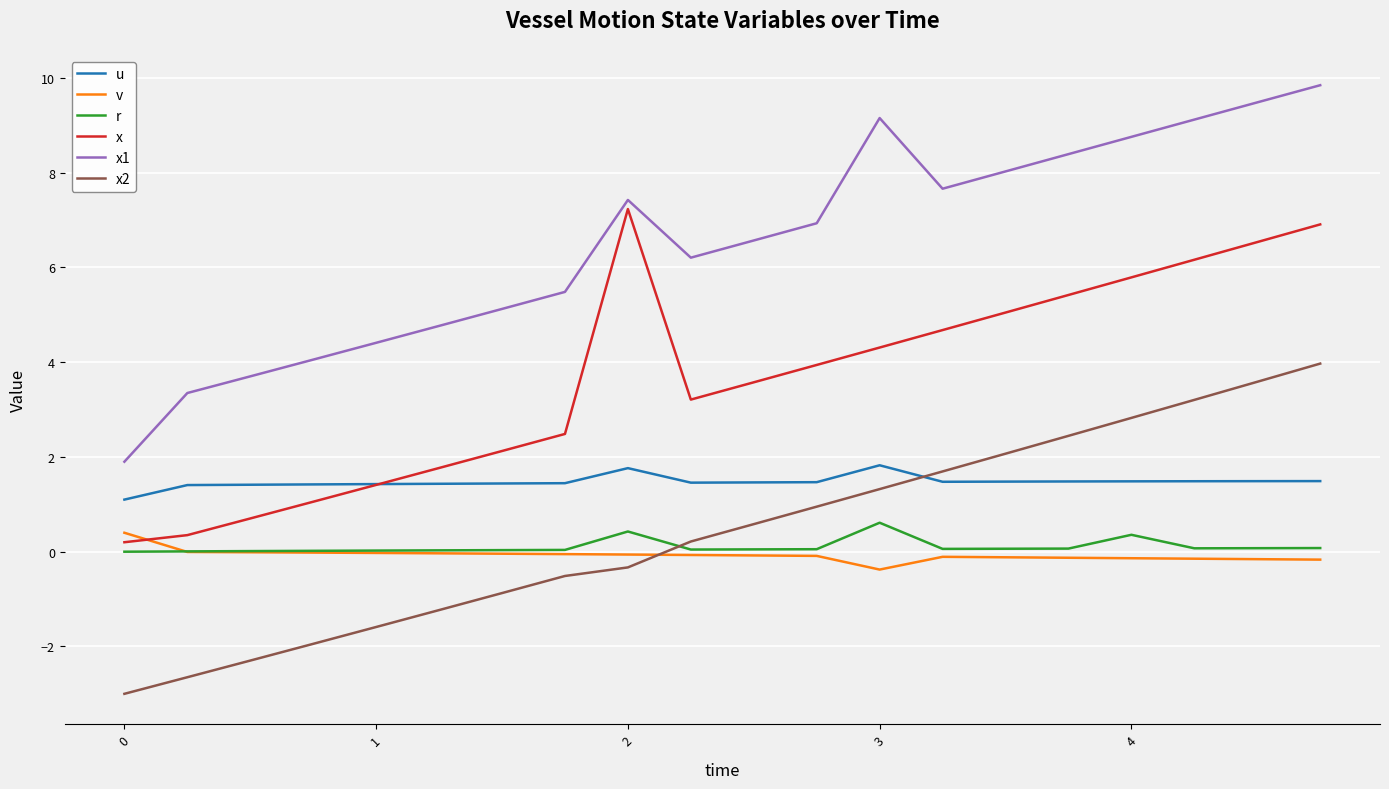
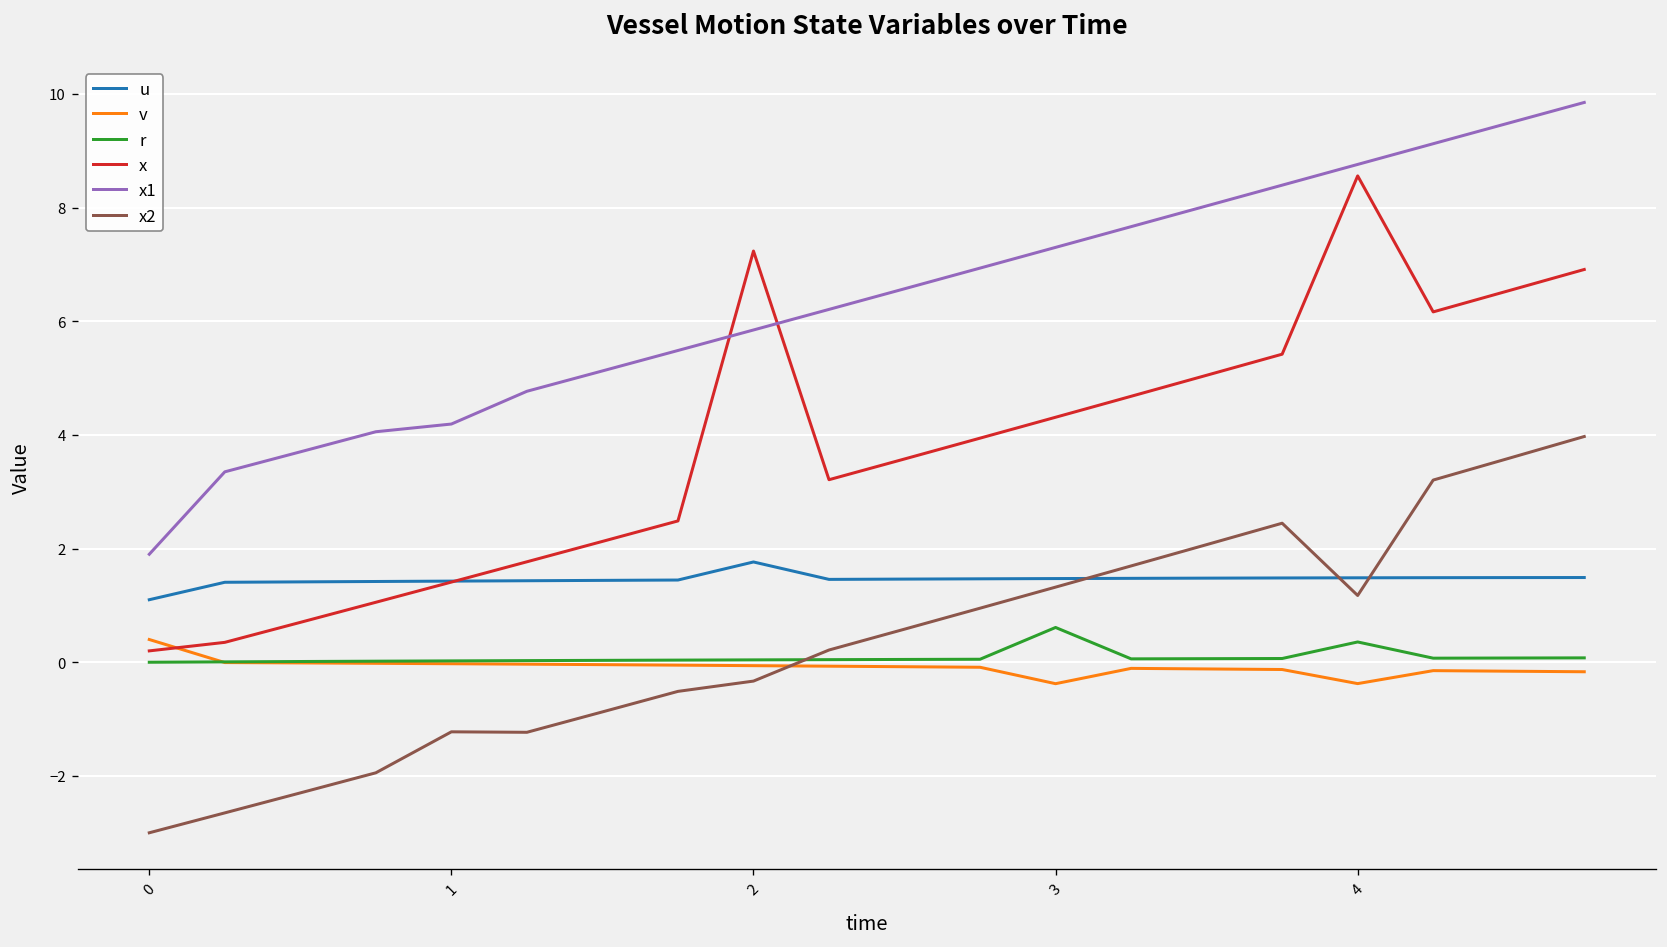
x1, 1: 4.4 -> 4.2
x2, 1: -1.6 -> -1.2
r, 2: 0.4 -> 0.0
x1, 2: 7.4 -> 5.8
u, 3: 1.8 -> 1.5
x1, 3: 9.2 -> 7.3
v, 4: -0.1 -> -0.4
x, 4: 5.8 -> 8.6
x2, 4: 2.8 -> 1.2
